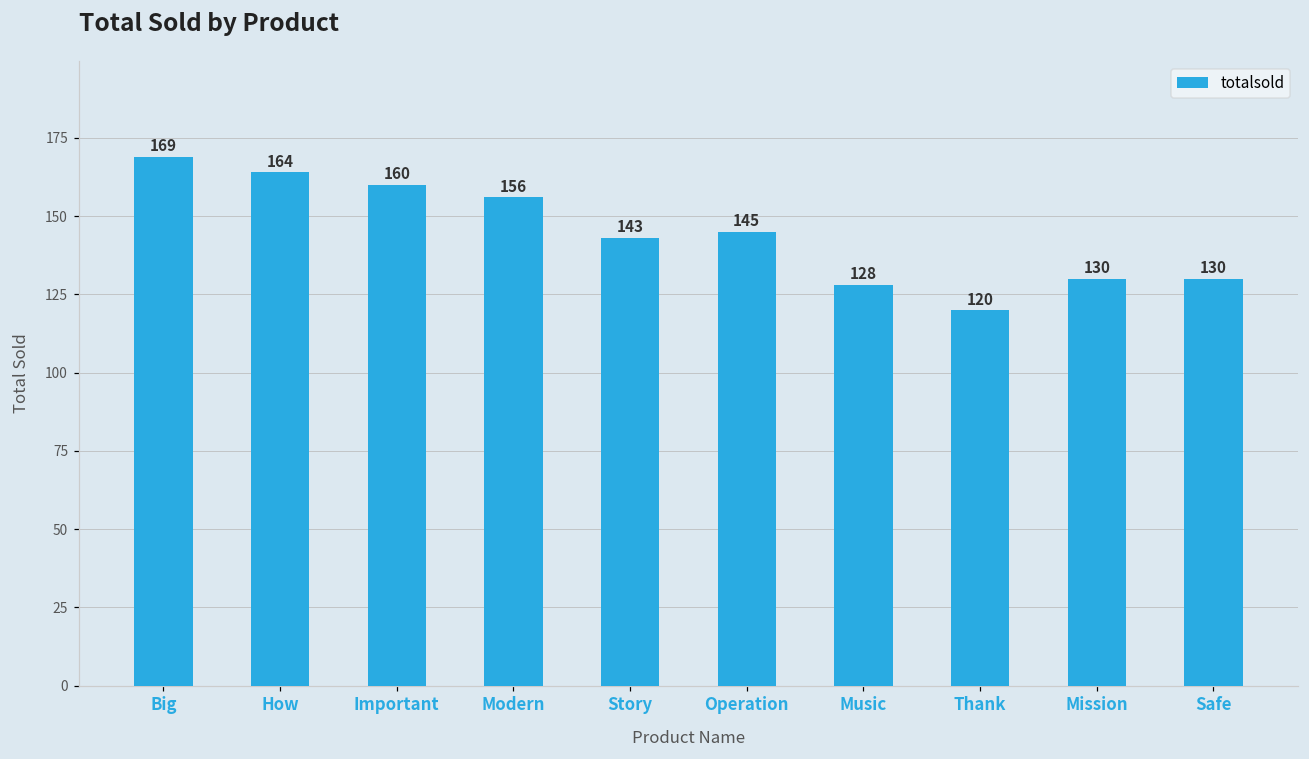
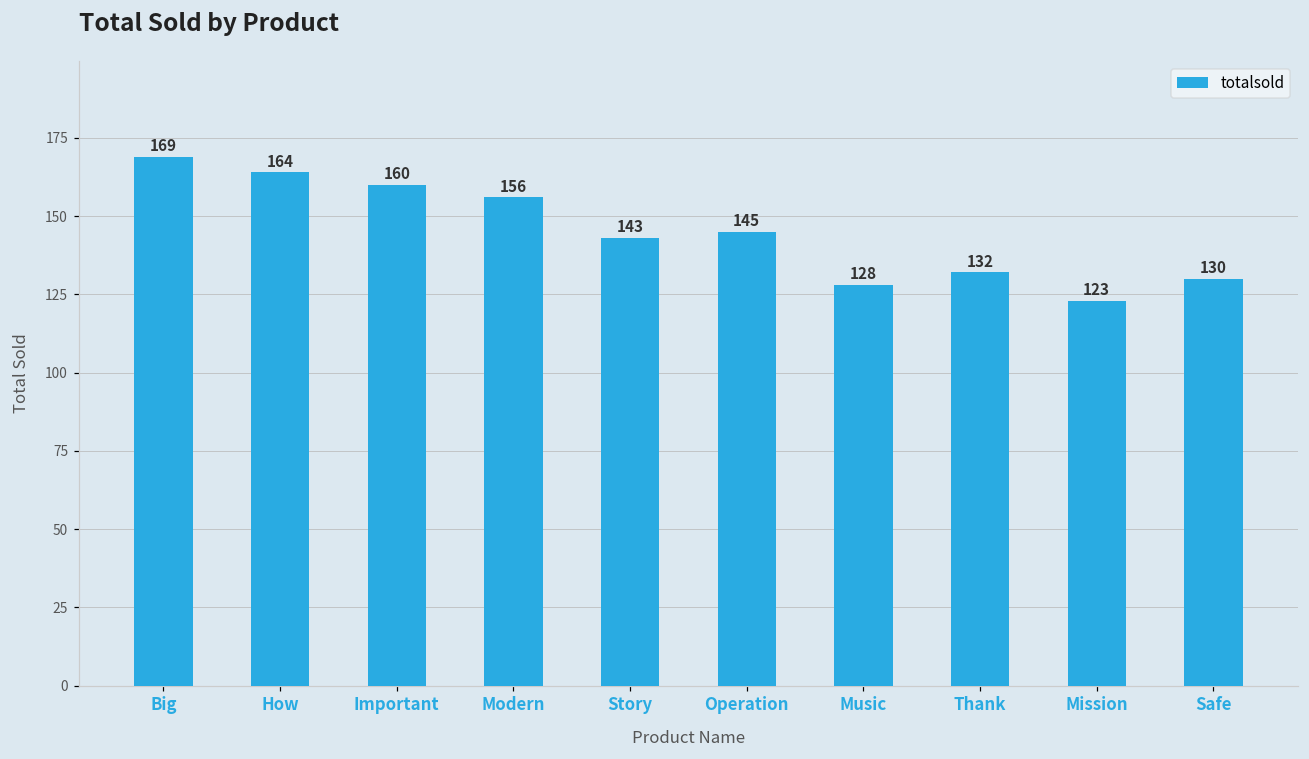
Thank: 120 -> 132
Mission: 130 -> 123
